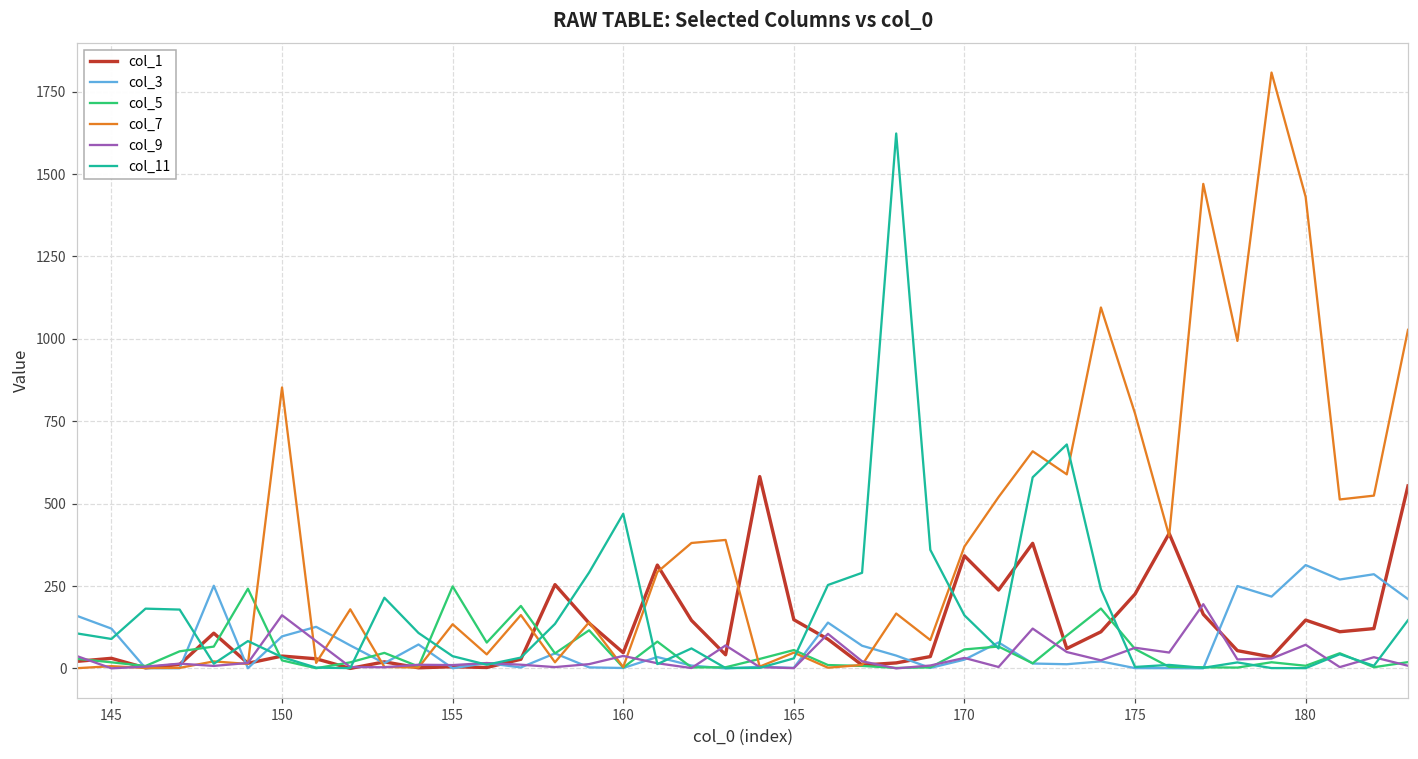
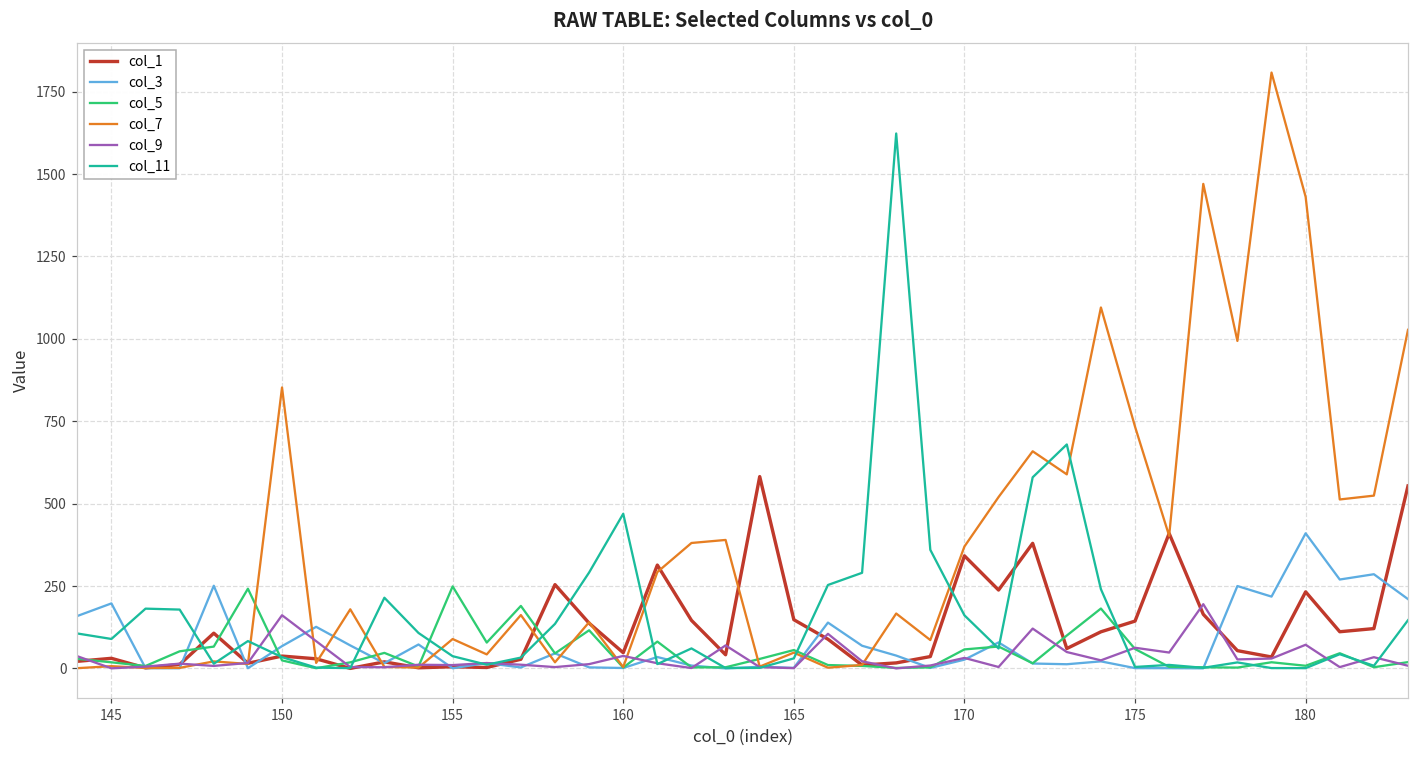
col_3, 145: 120 -> 200
col_3, 150: 100 -> 70
col_7, 155: 130 -> 90
col_1, 175: 230 -> 140
col_7, 175: 770 -> 730
col_1, 180: 150 -> 230
col_3, 180: 310 -> 410
